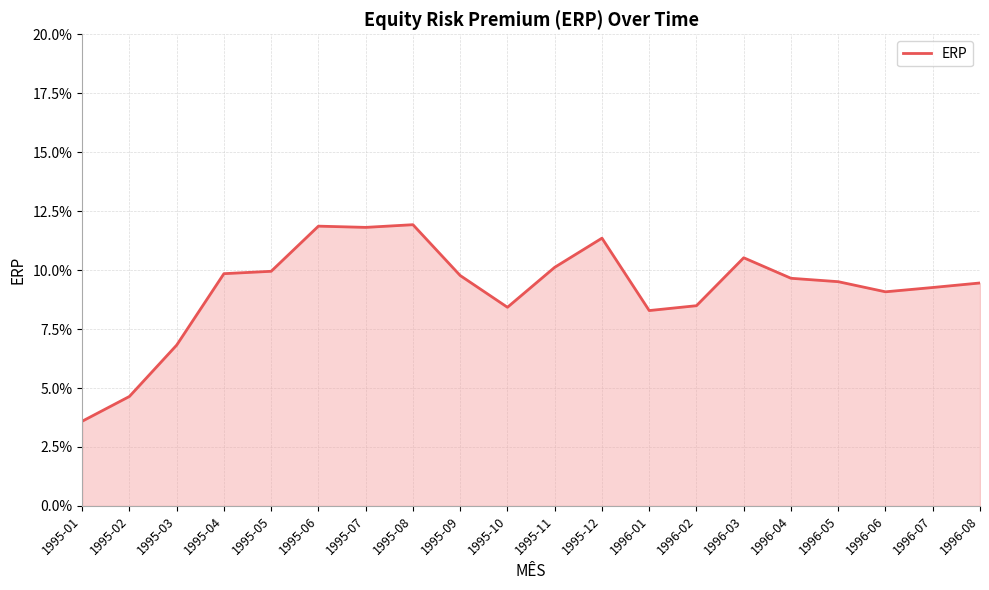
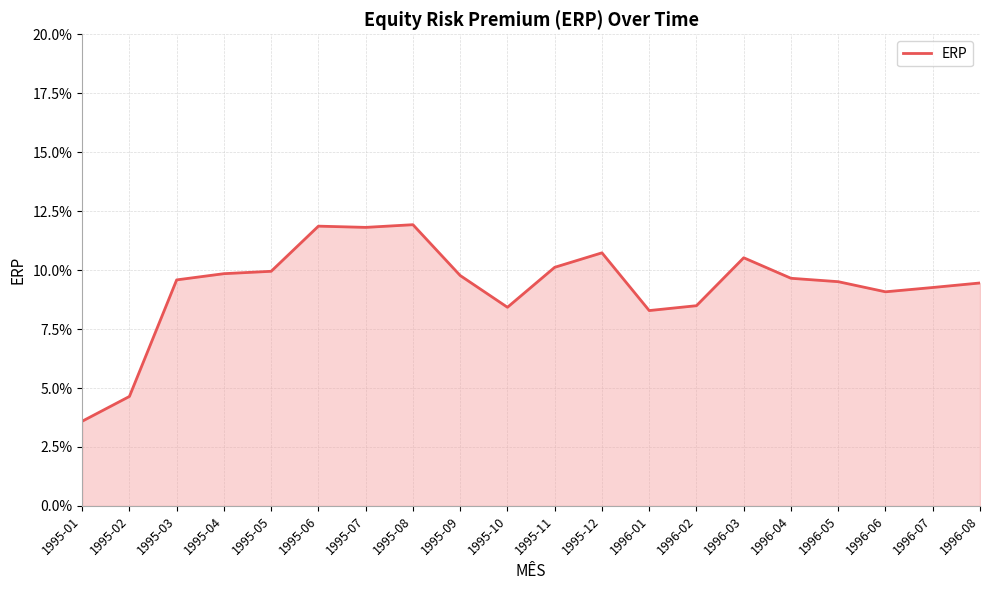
1995-03: 6.8% -> 9.6%
1995-12: 11.4% -> 10.7%
